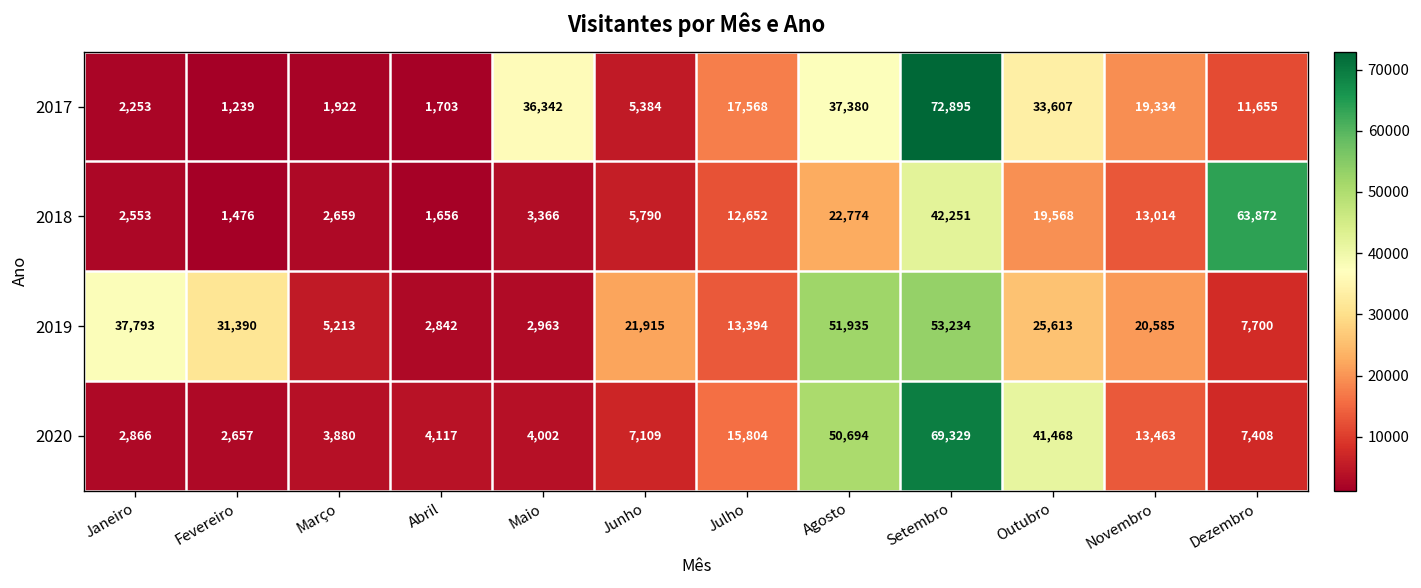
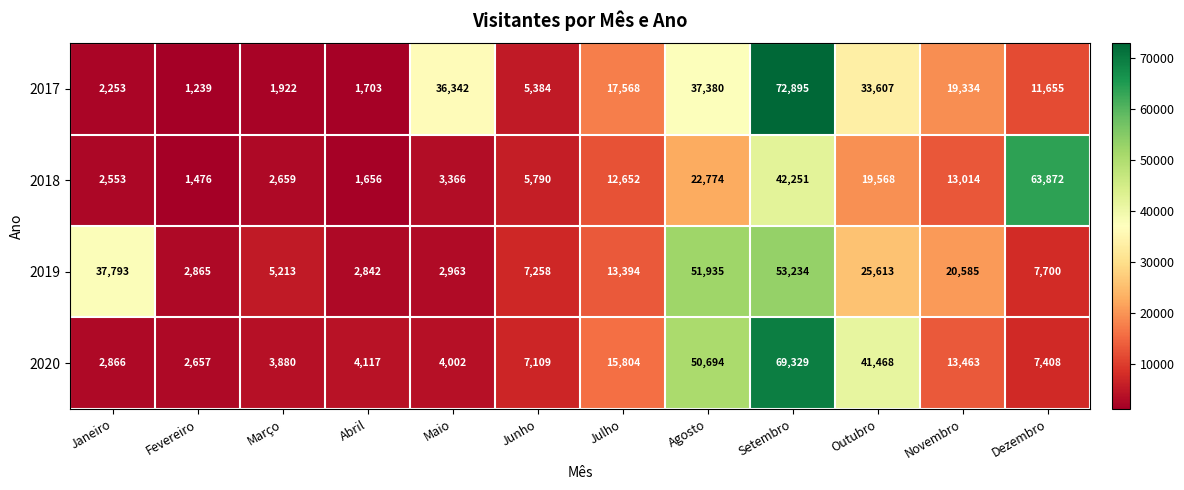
2019, Fevereiro: 31,390 -> 2,865
2019, Junho: 21,915 -> 7,258
